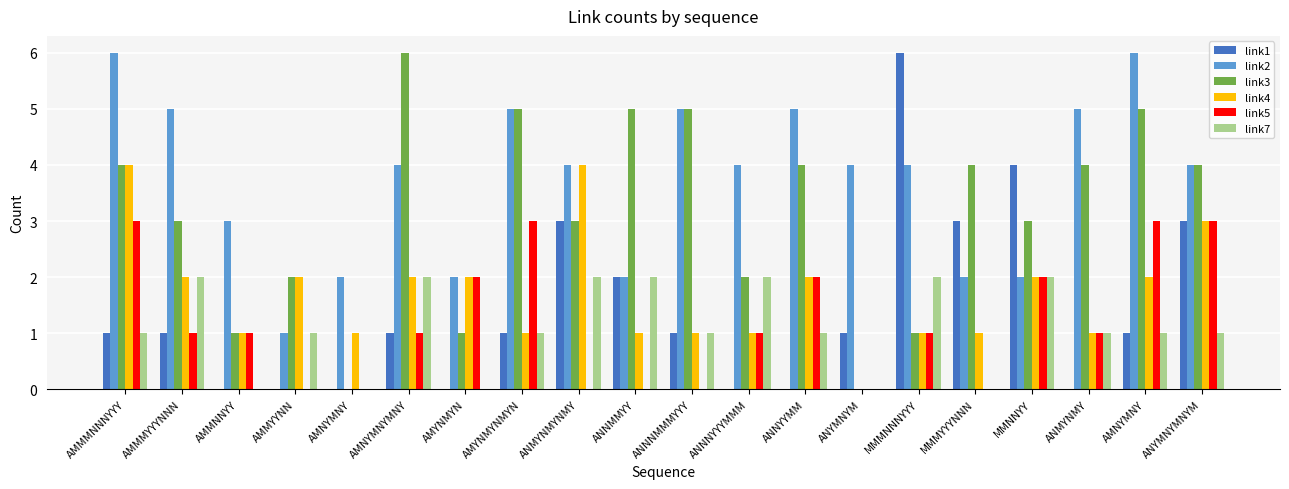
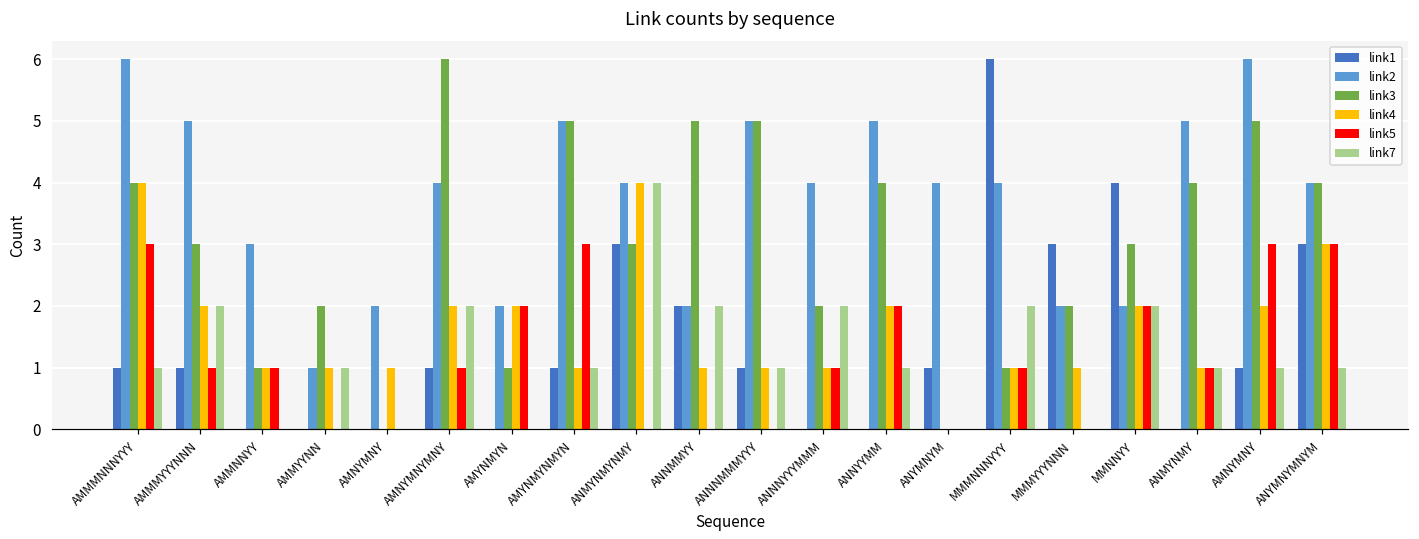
link4, AMMYYNN: 2 -> 1
link7, ANMYNMYNMY: 2 -> 4
link3, MMMYYYNNN: 4 -> 2
